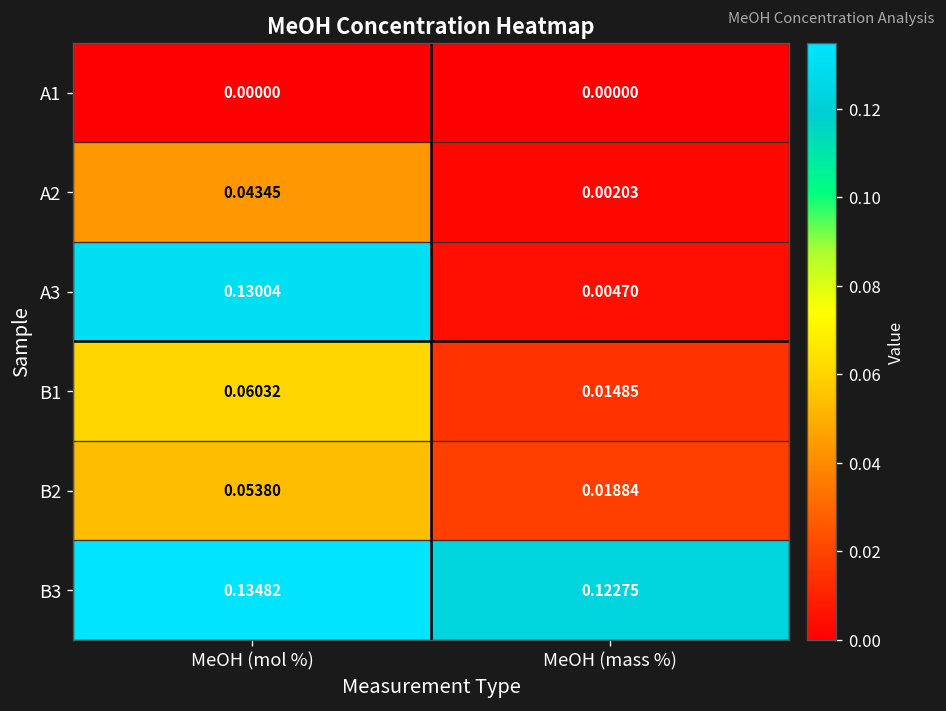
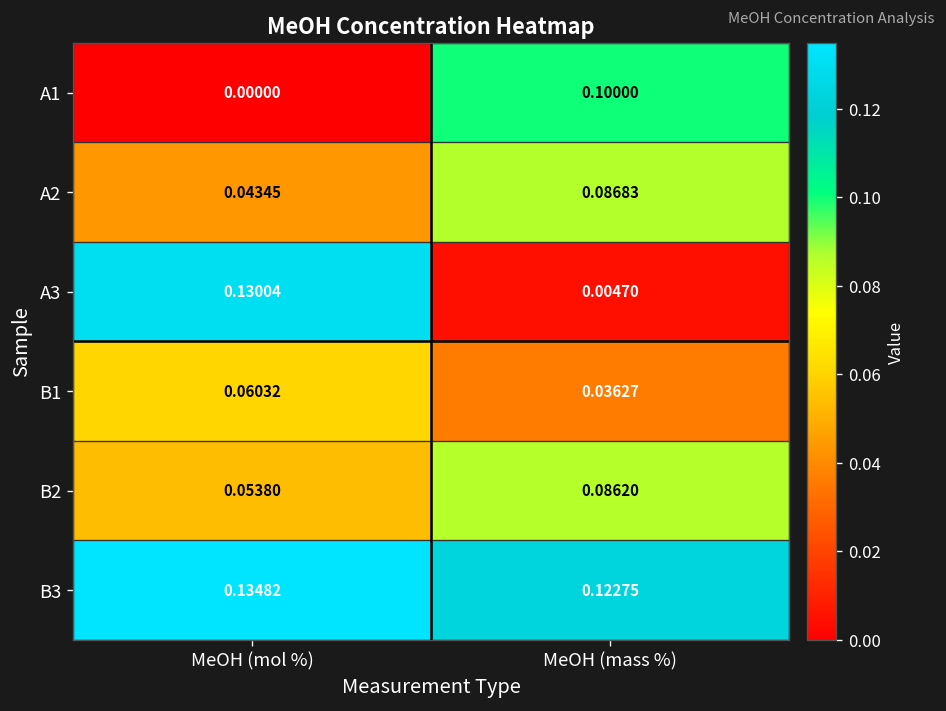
A1, MeOH (mass %): 0.00000 -> 0.10000
A2, MeOH (mass %): 0.00203 -> 0.08683
B1, MeOH (mass %): 0.01485 -> 0.03627
B2, MeOH (mass %): 0.01884 -> 0.08620
